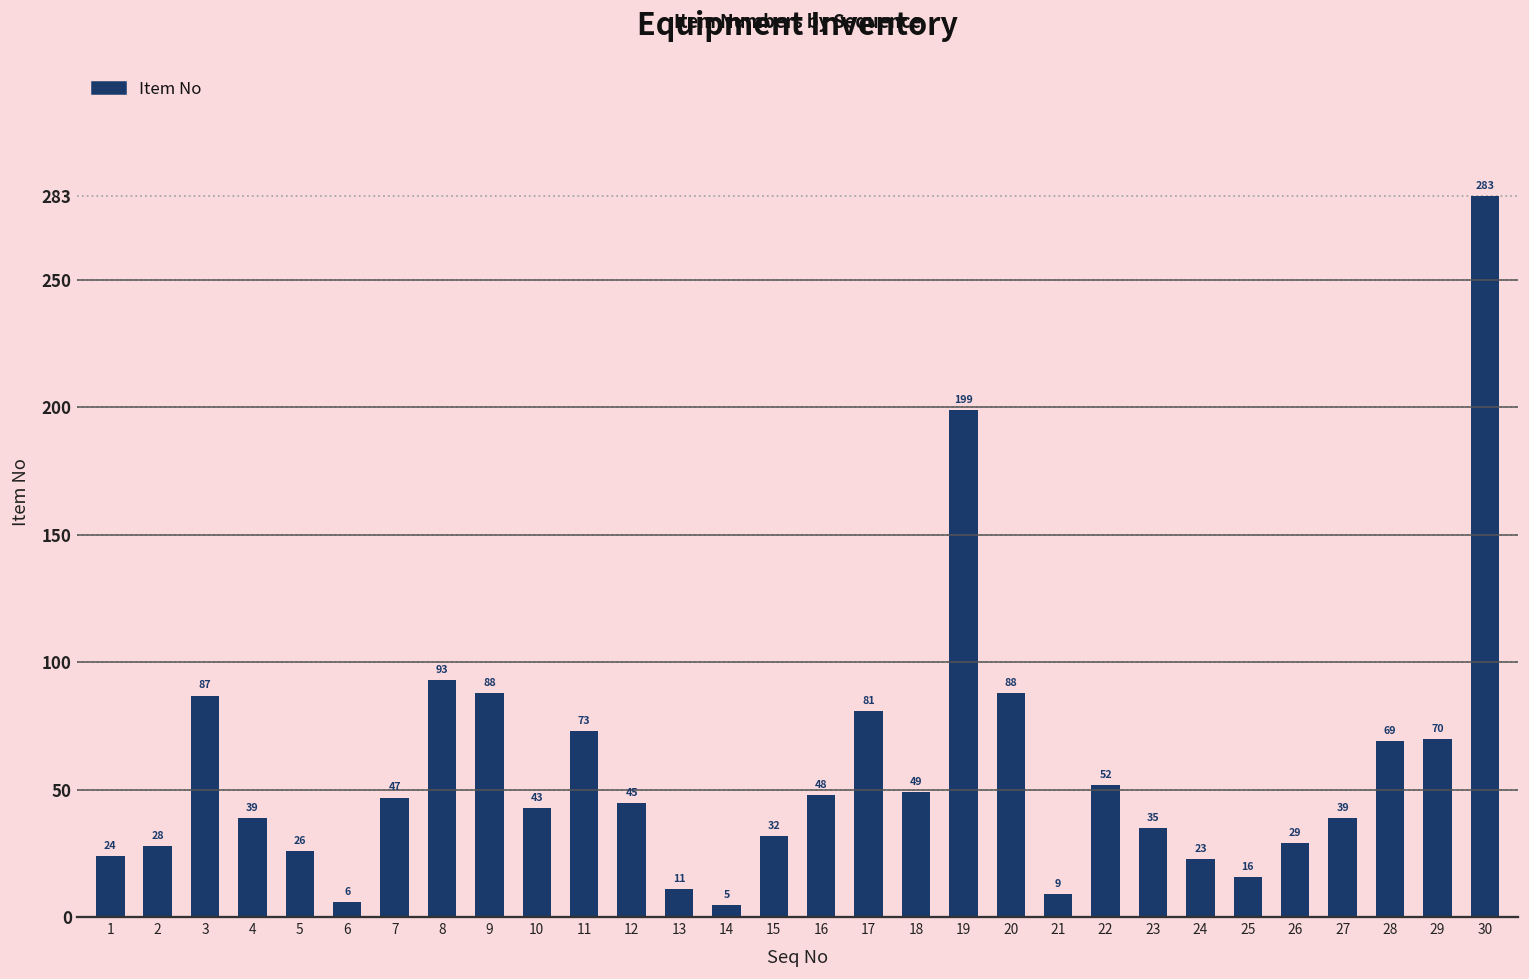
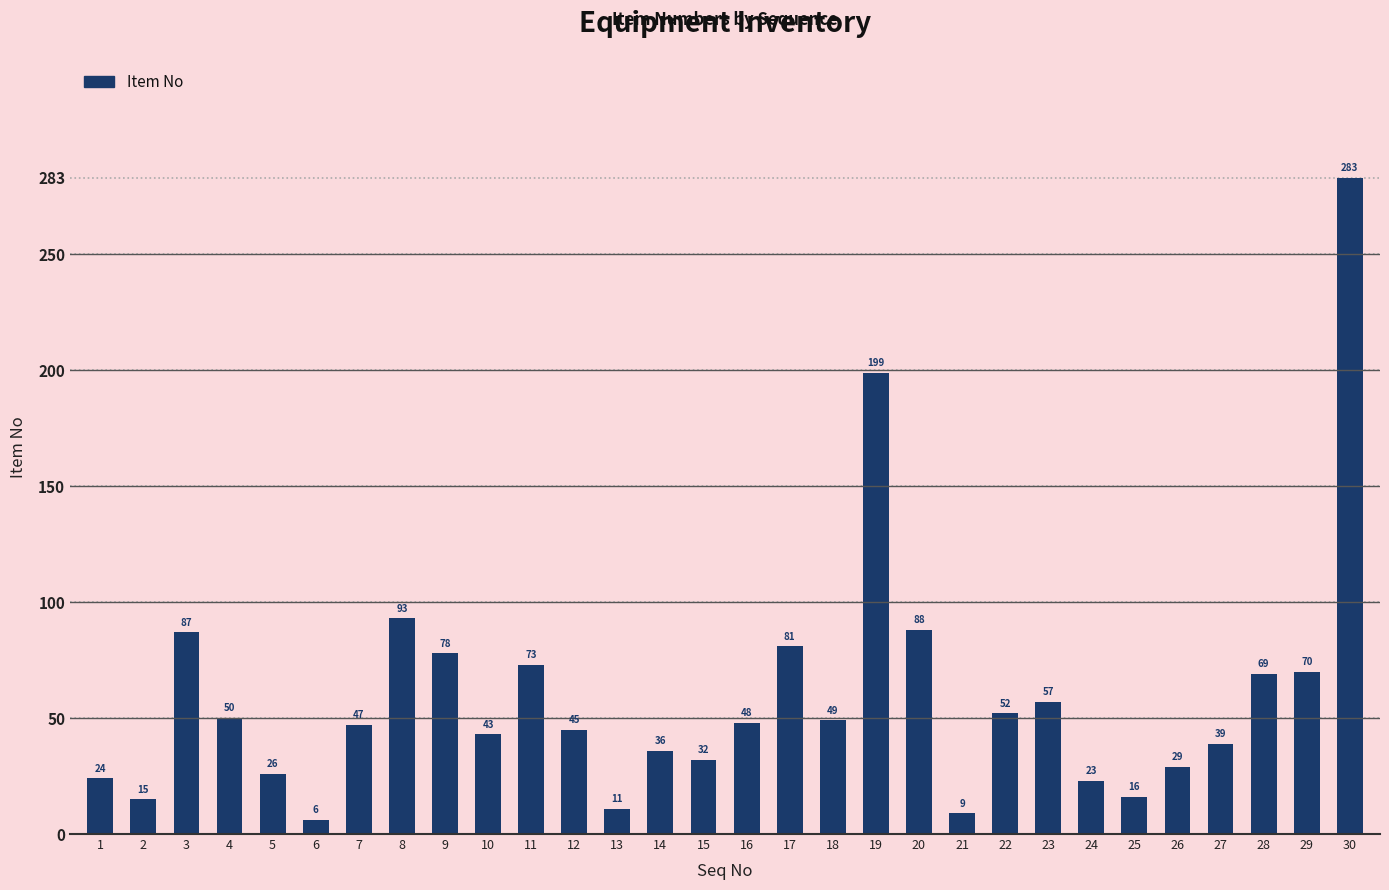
2: 28 -> 15
4: 39 -> 50
9: 88 -> 78
14: 5 -> 36
23: 35 -> 57
